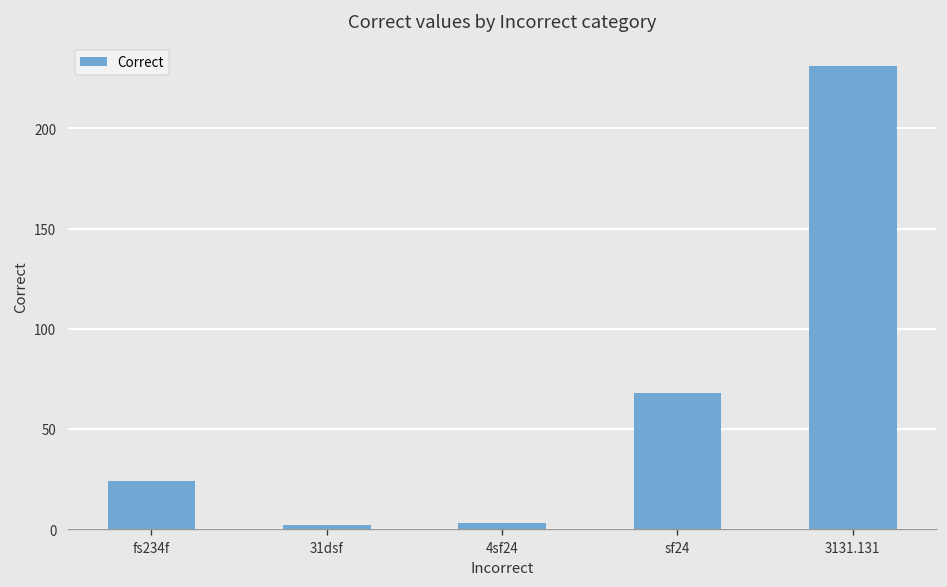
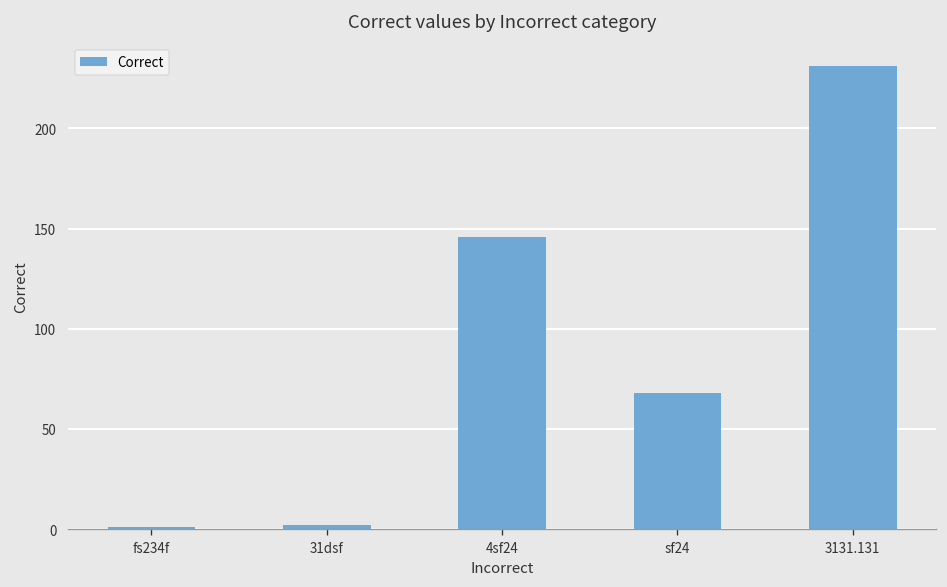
fs234f: 24 -> 1
4sf24: 3 -> 146
